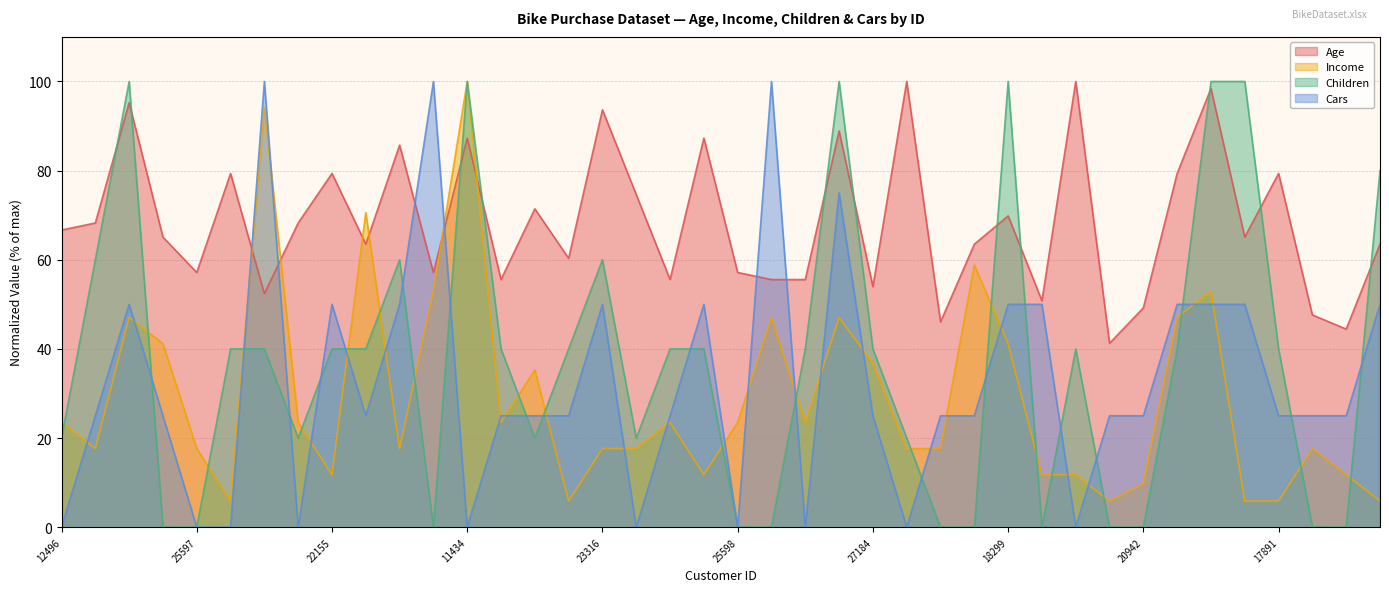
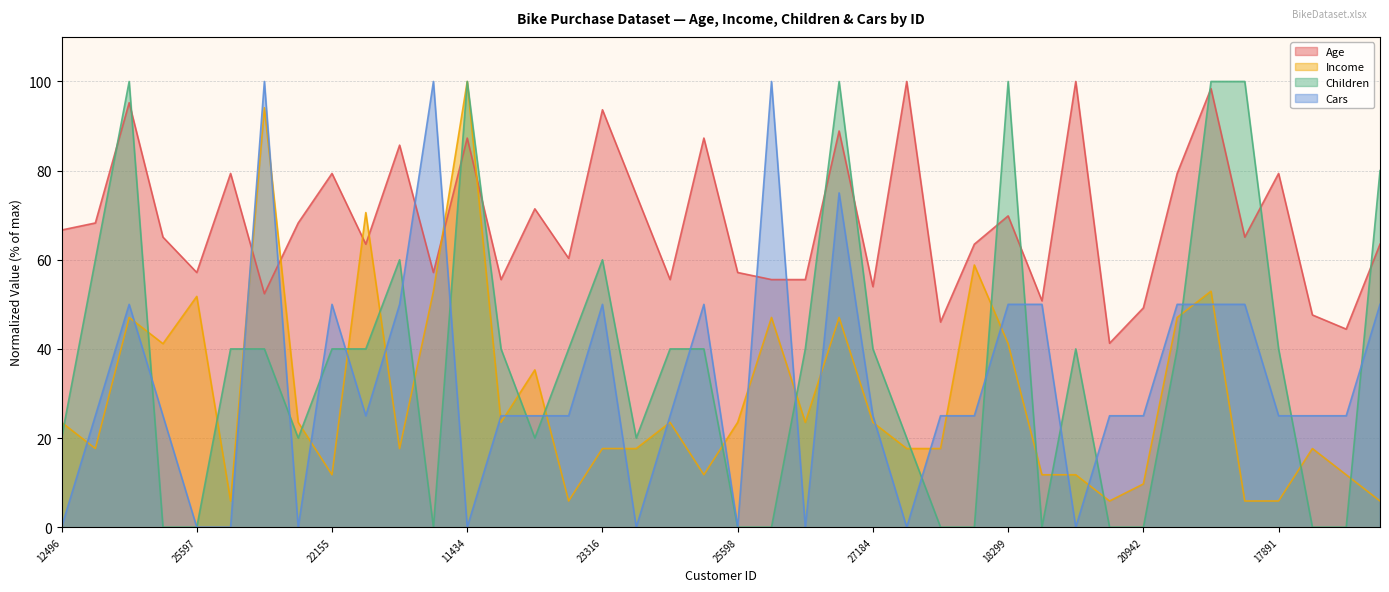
Income, 25597: 18 -> 52
Income, 27184: 37 -> 24
